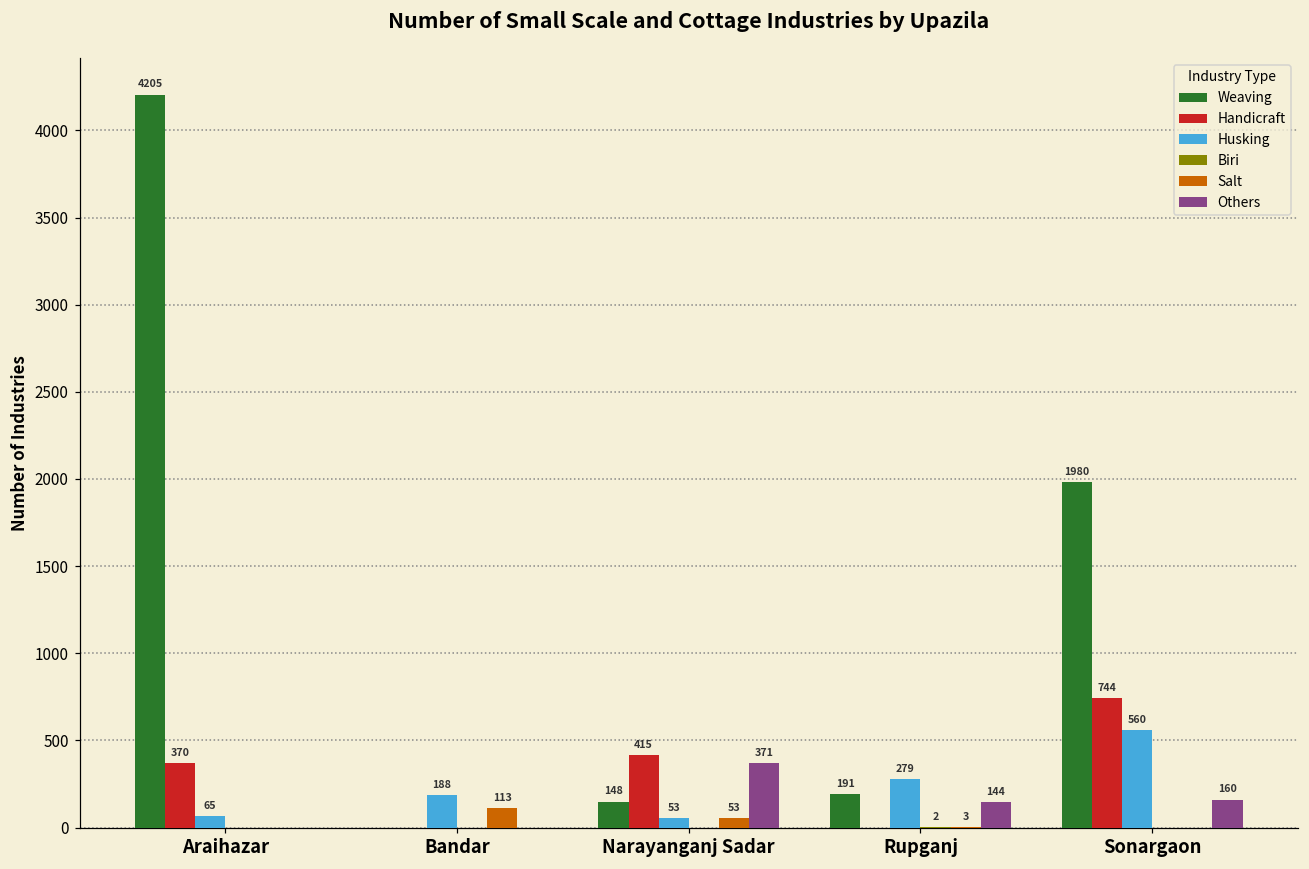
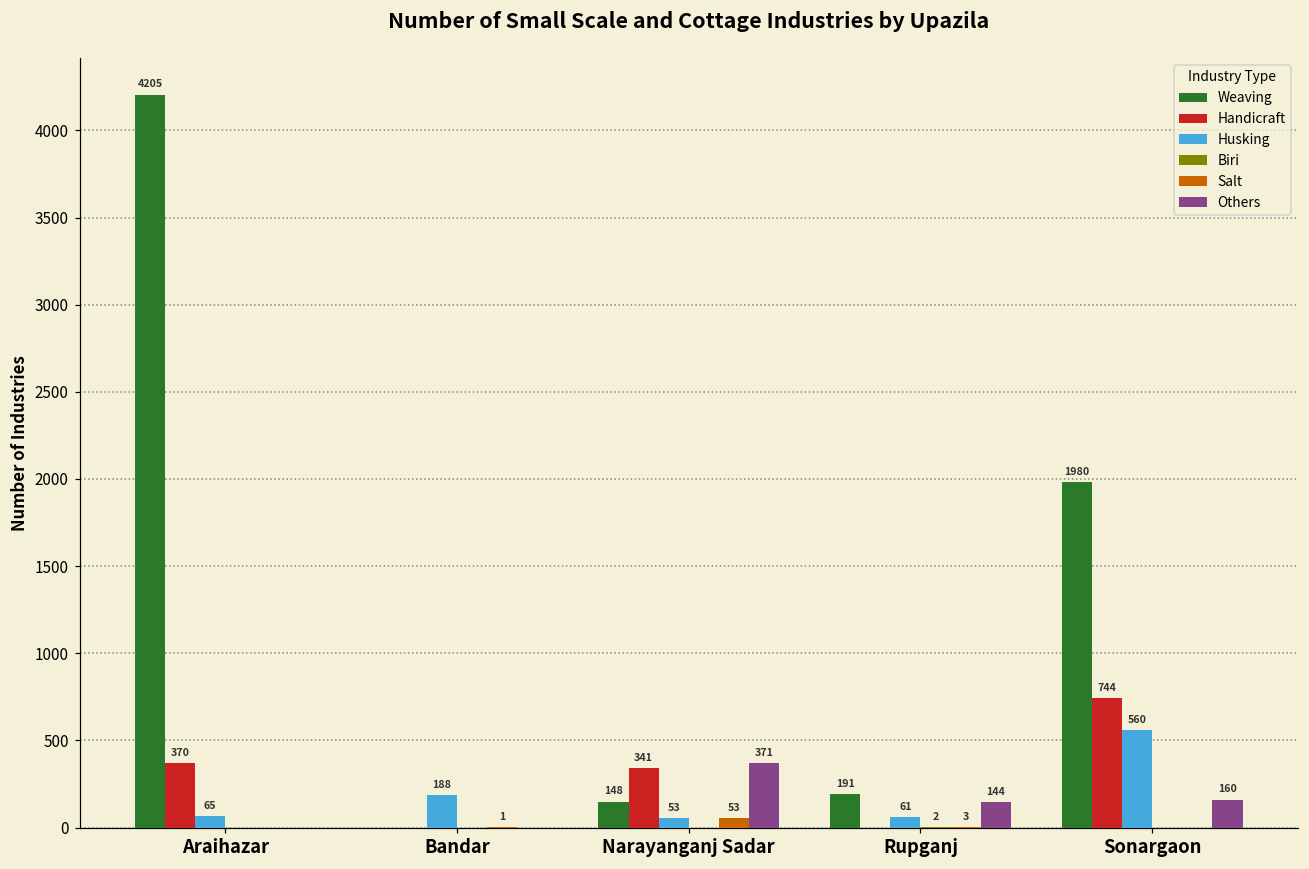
Salt, Bandar: 113 -> 1
Handicraft, Narayanganj Sadar: 415 -> 341
Husking, Rupganj: 279 -> 61
